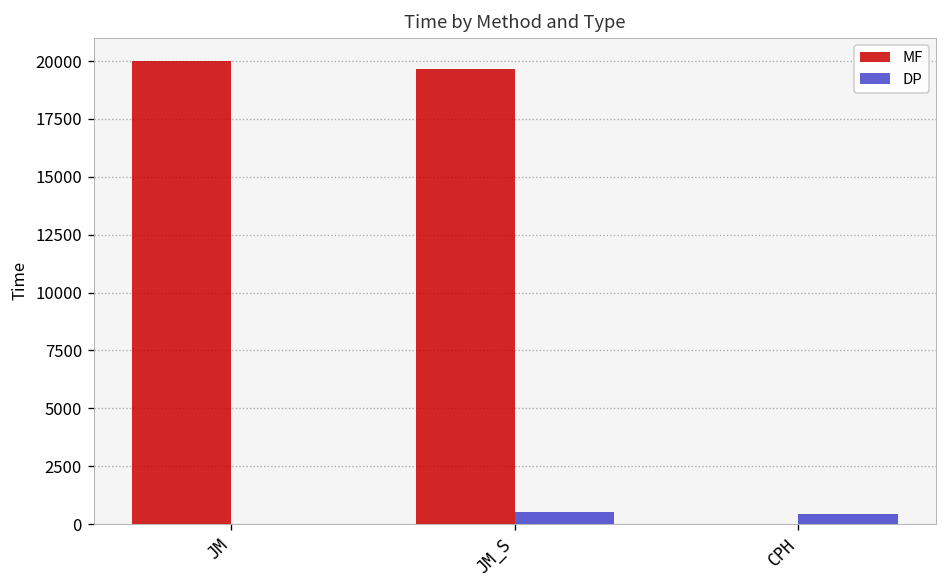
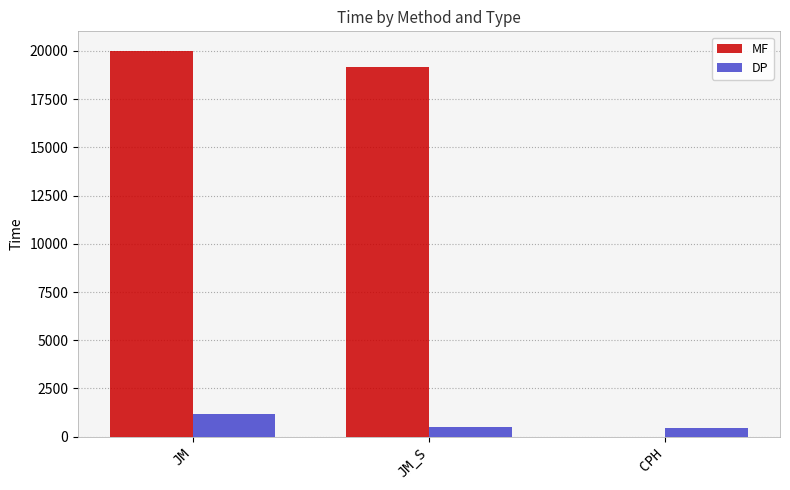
DP, JM: 0 -> 1200
MF, JM_S: 19600 -> 19200
